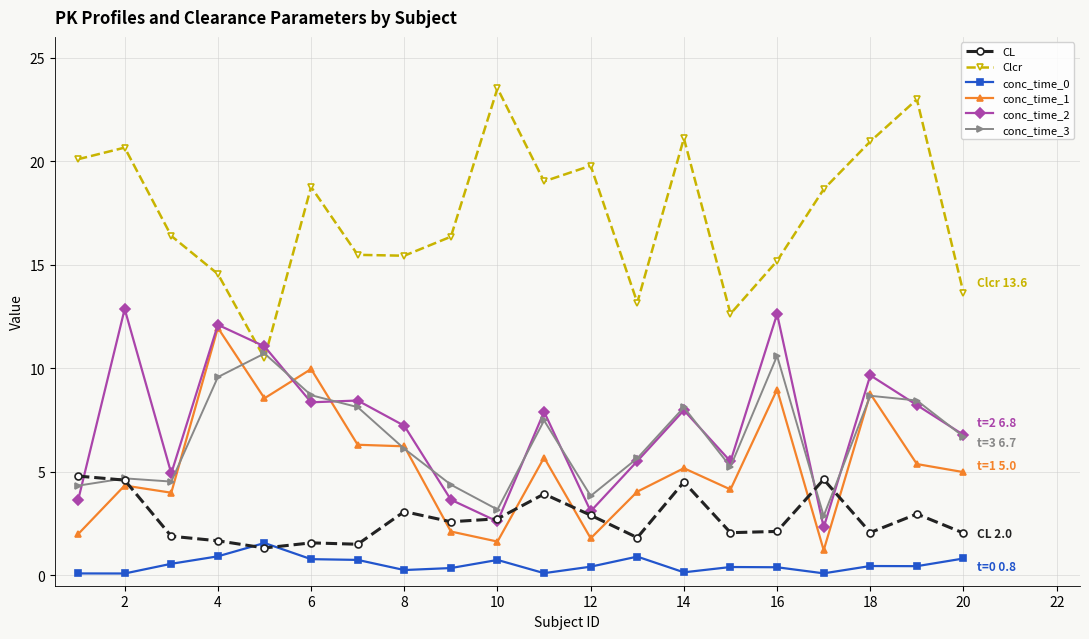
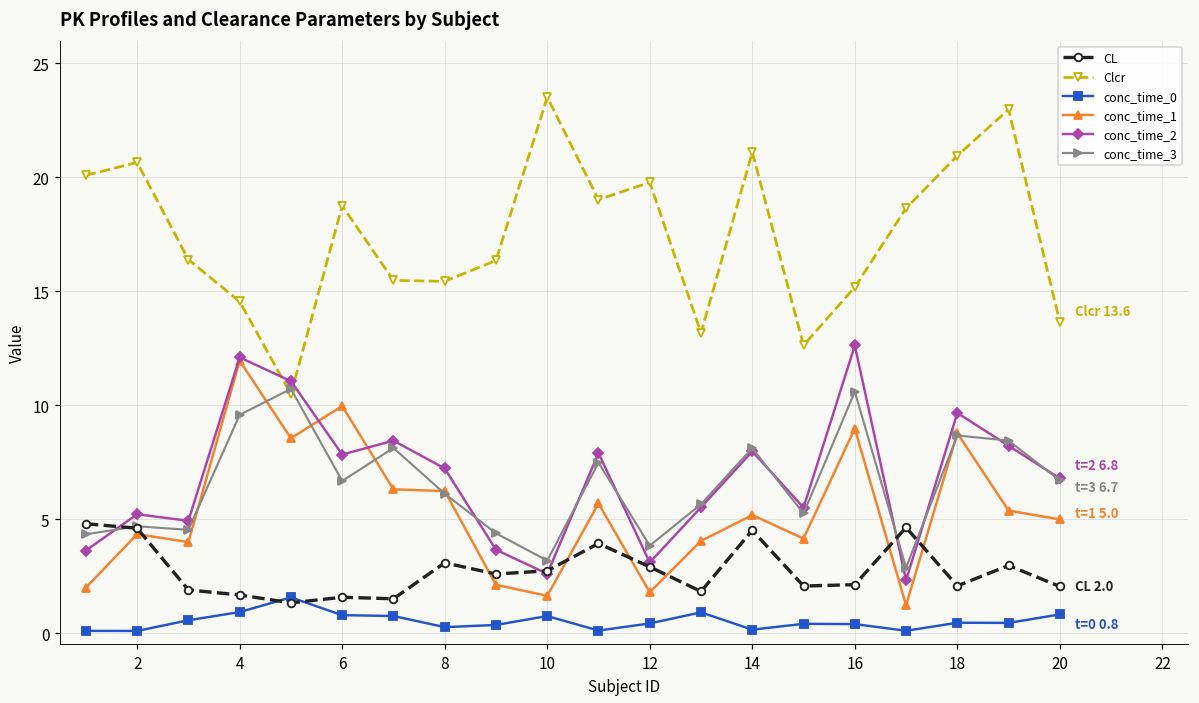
conc_time_2, 2: 12.9 -> 5.2
conc_time_2, 6: 8.4 -> 7.8
conc_time_3, 6: 8.7 -> 6.7
